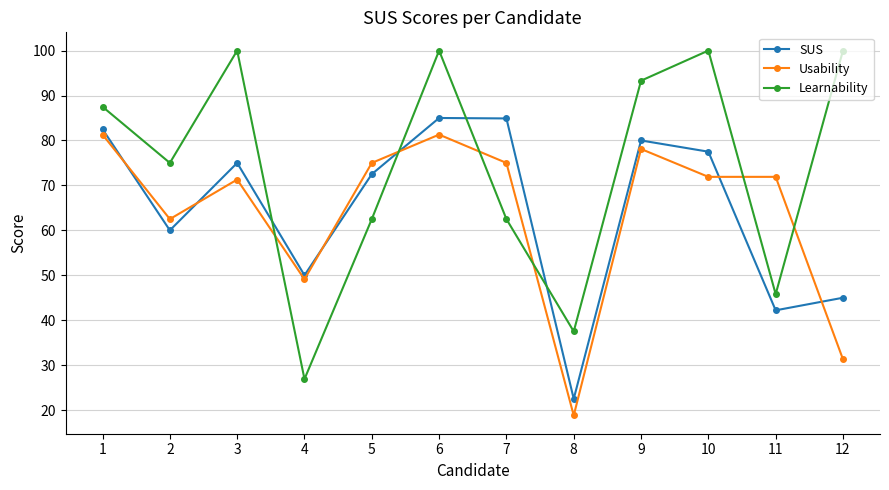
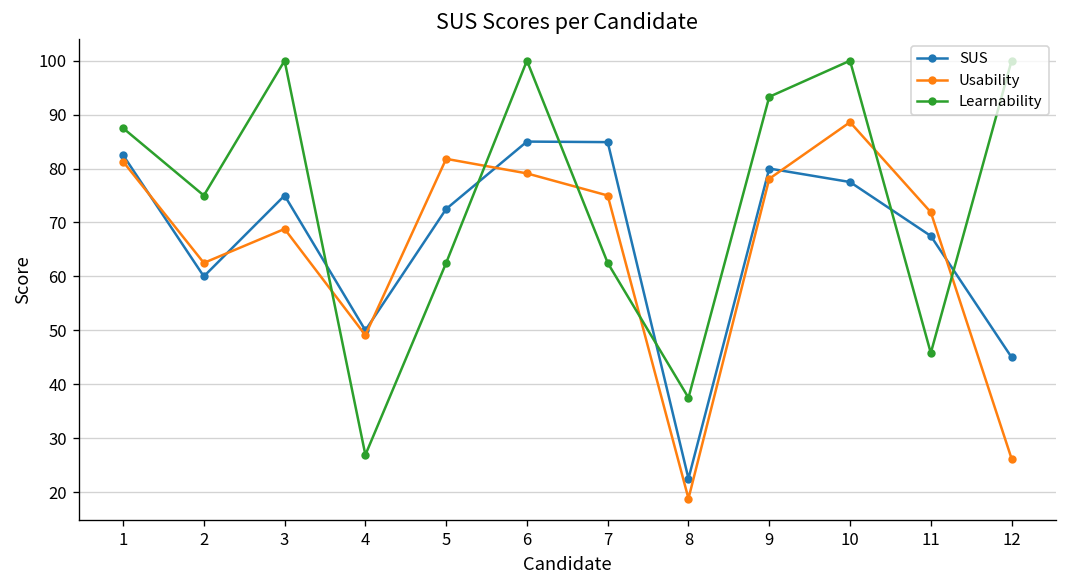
Usability, 3: 71 -> 69
Usability, 5: 75 -> 82
Usability, 6: 81 -> 79
Usability, 10: 72 -> 89
SUS, 11: 42 -> 68
Usability, 12: 31 -> 26
